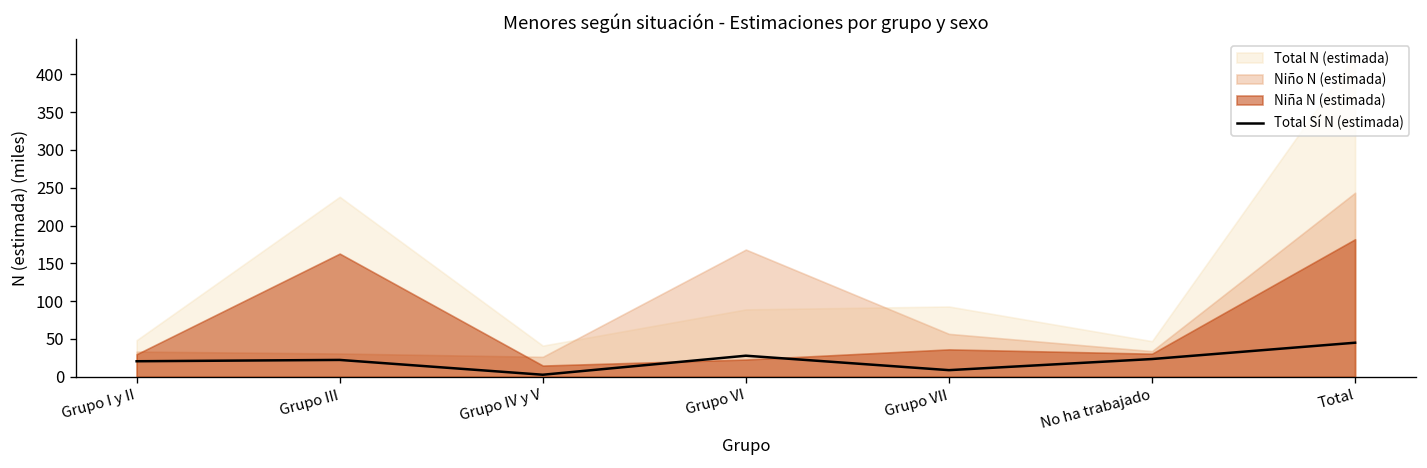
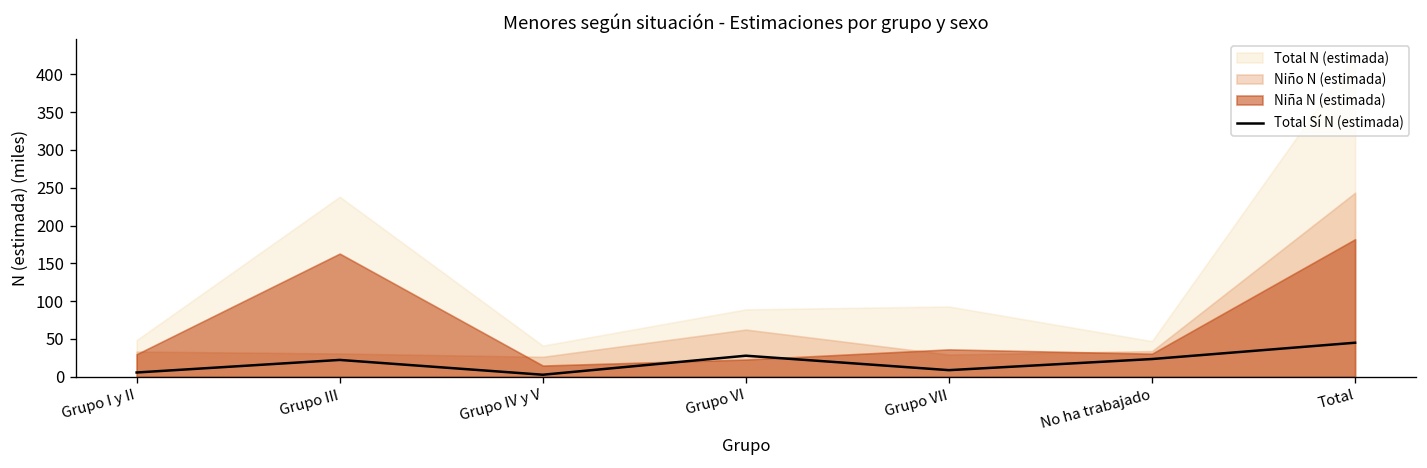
Total Sí N (estimada), Grupo I y II: 20 -> 10
Niño N (estimada), Grupo VI: 170 -> 60
Niño N (estimada), Grupo VII: 60 -> 30
